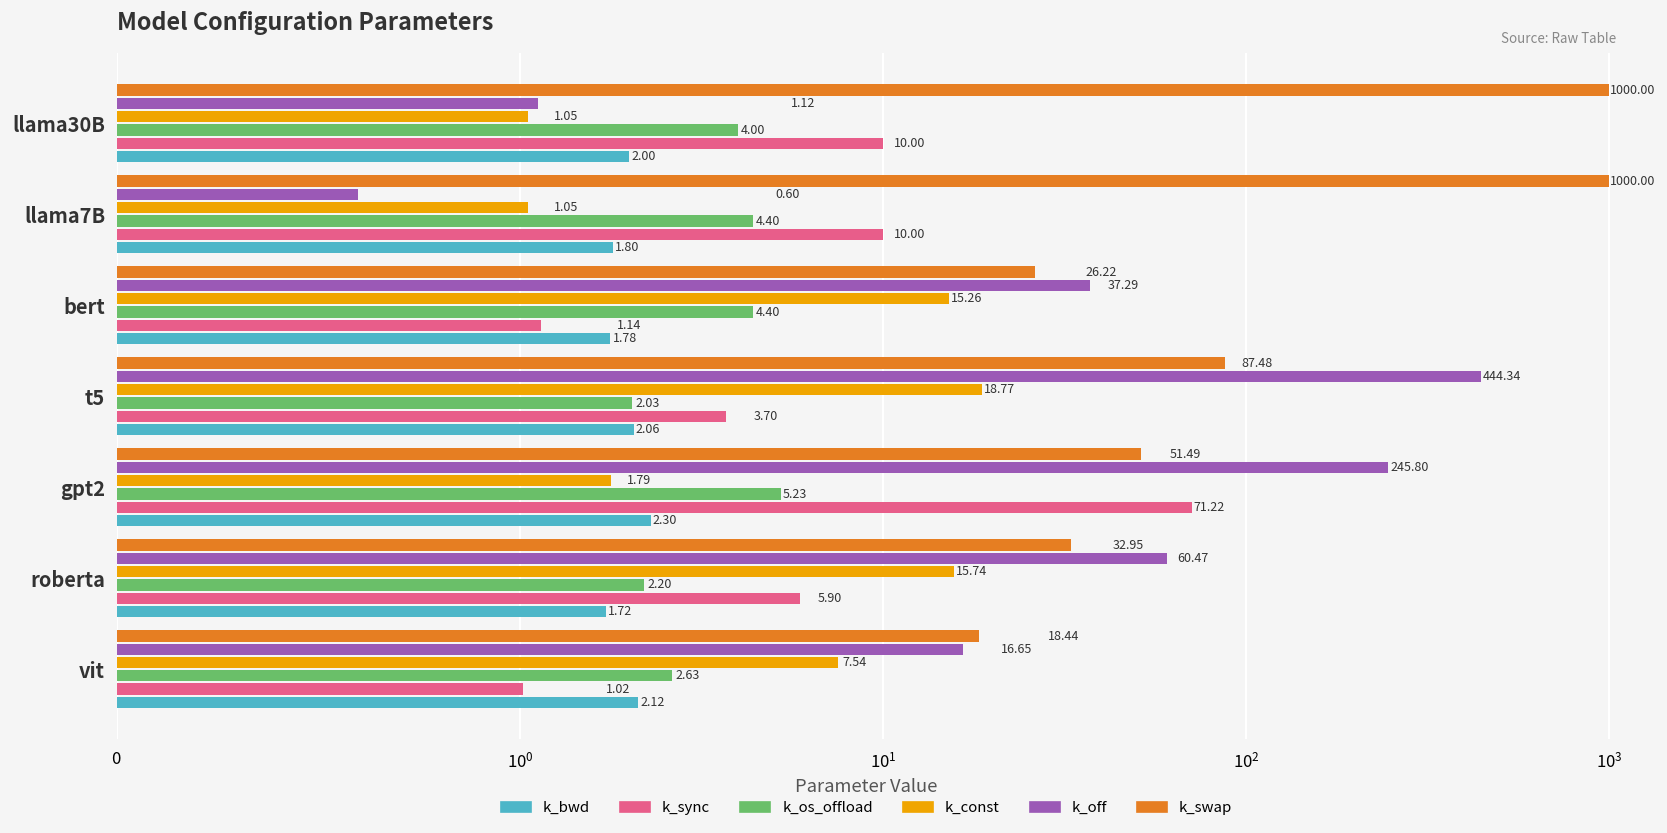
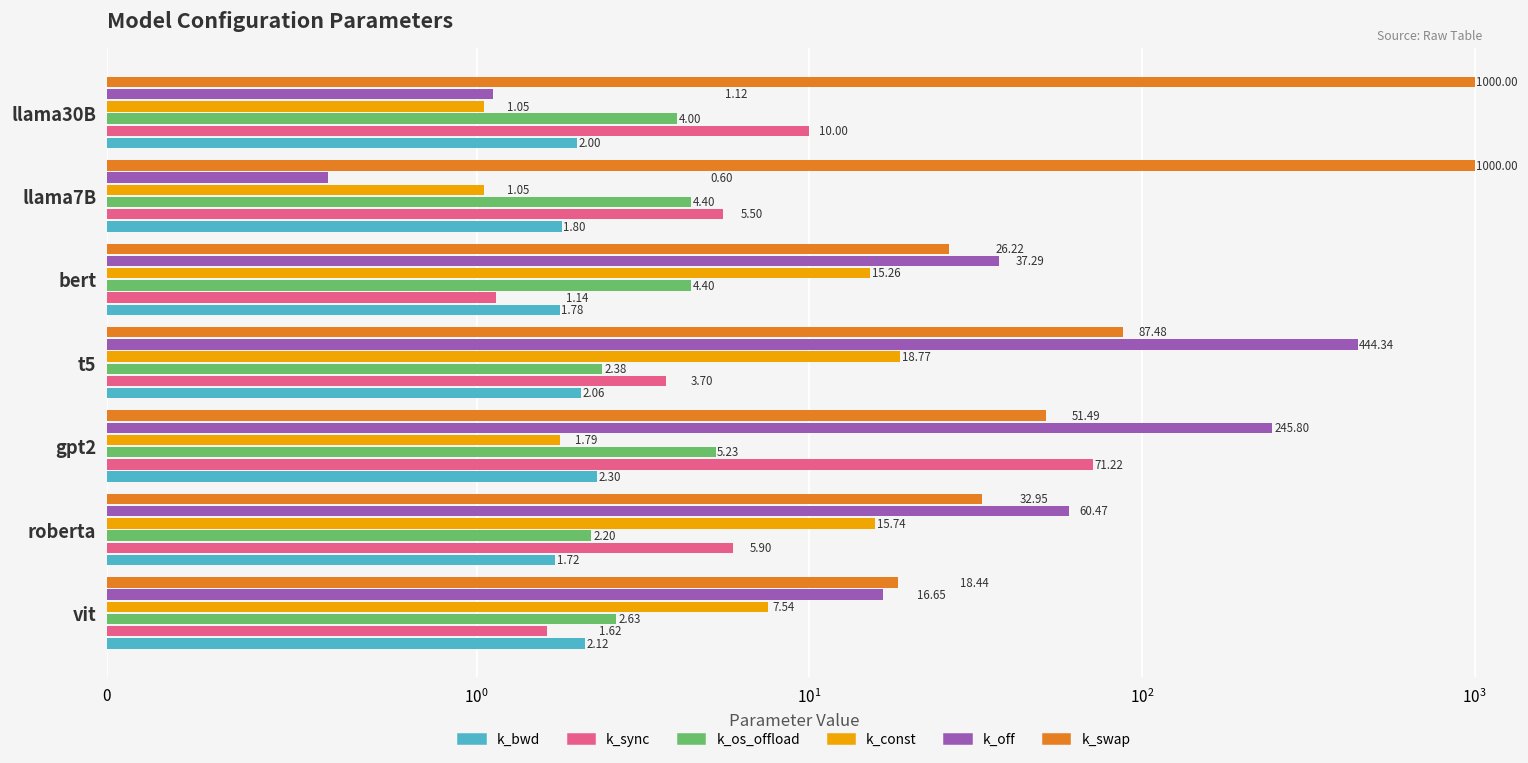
k_sync, llama7B: 10.00 -> 5.50
k_os_offload, t5: 2.03 -> 2.38
k_sync, vit: 1.02 -> 1.62
